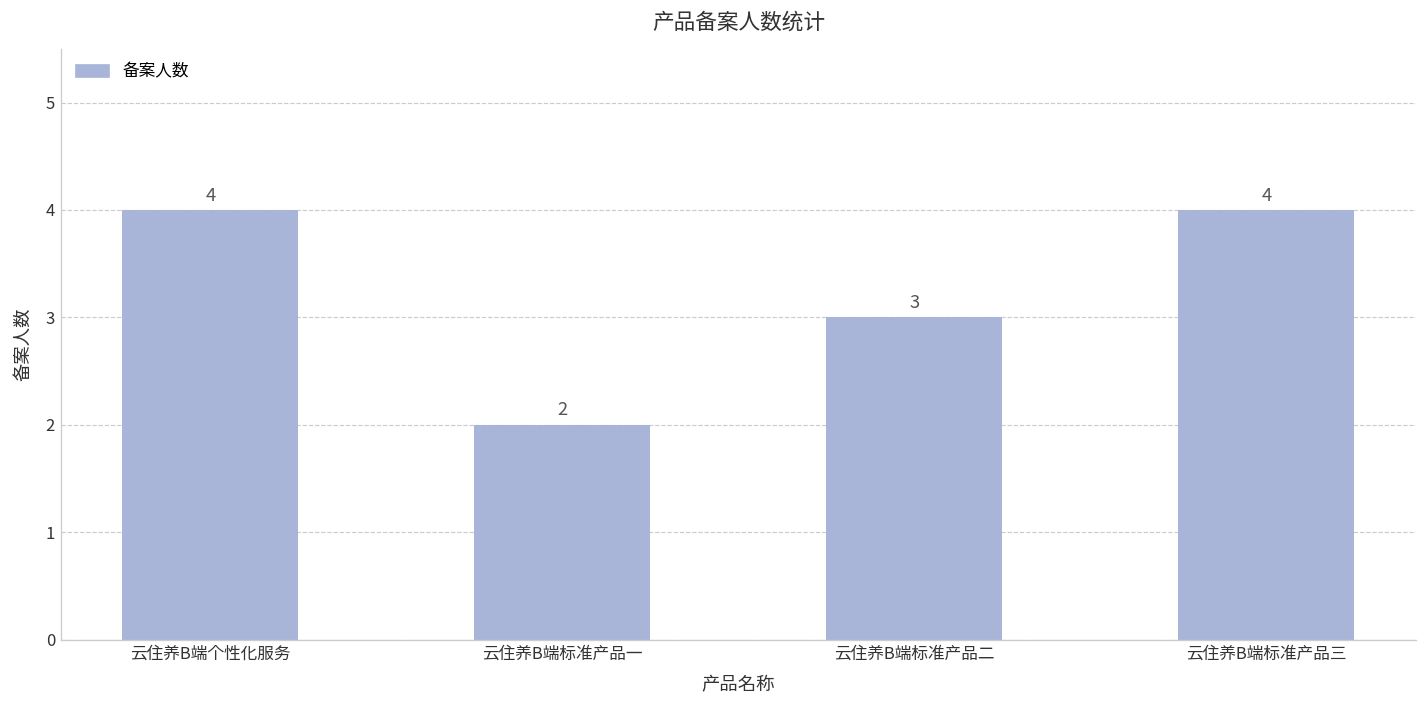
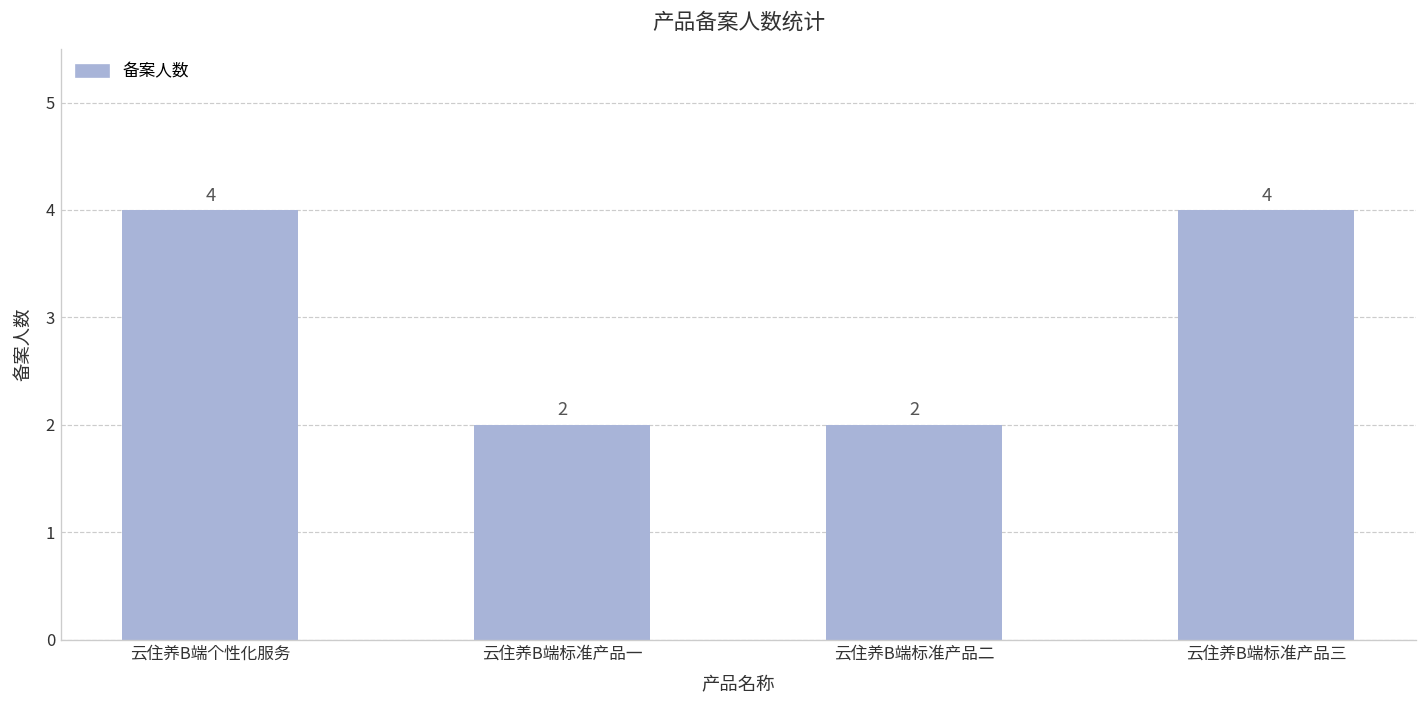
云住养B端标准产品二: 3 -> 2
